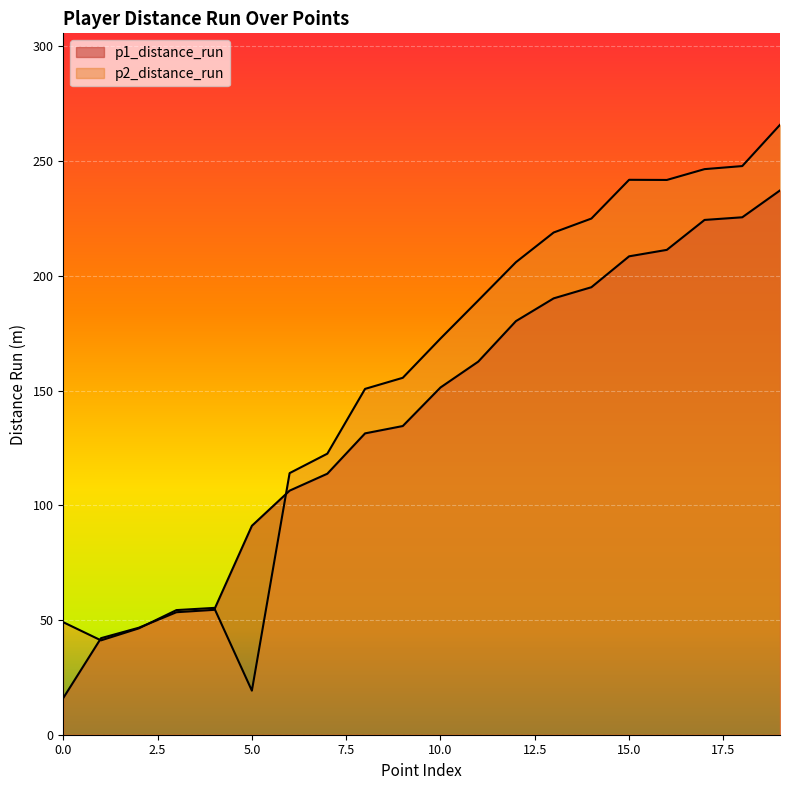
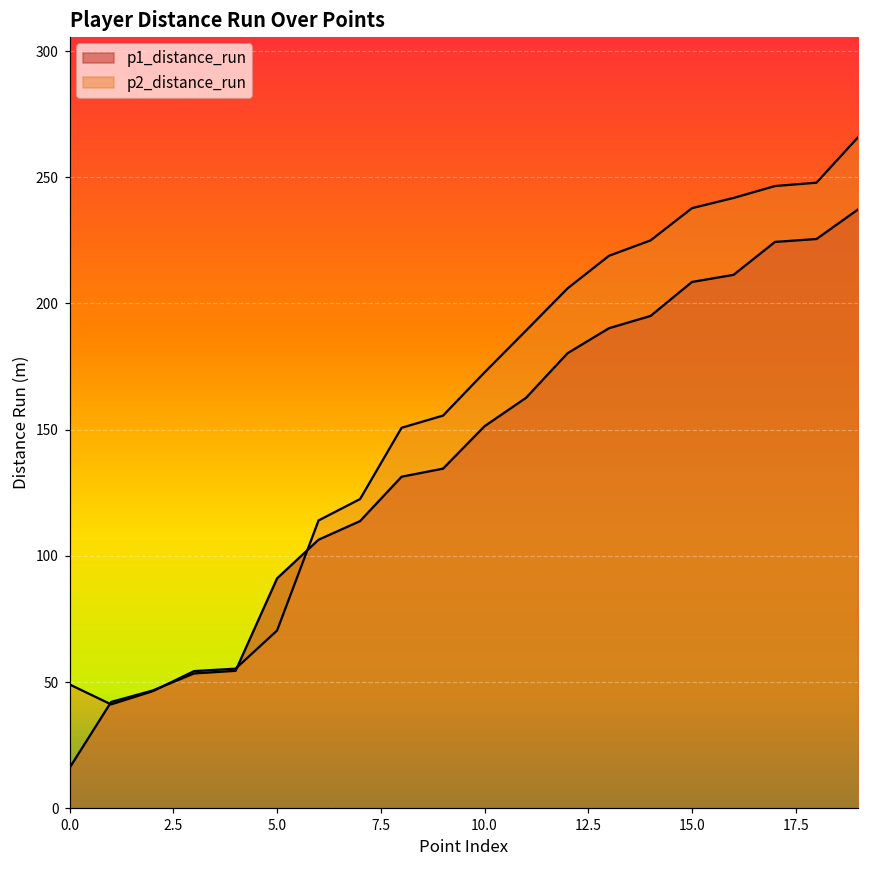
p2_distance_run, 5.0: 19 -> 70
p2_distance_run, 15.0: 242 -> 238
